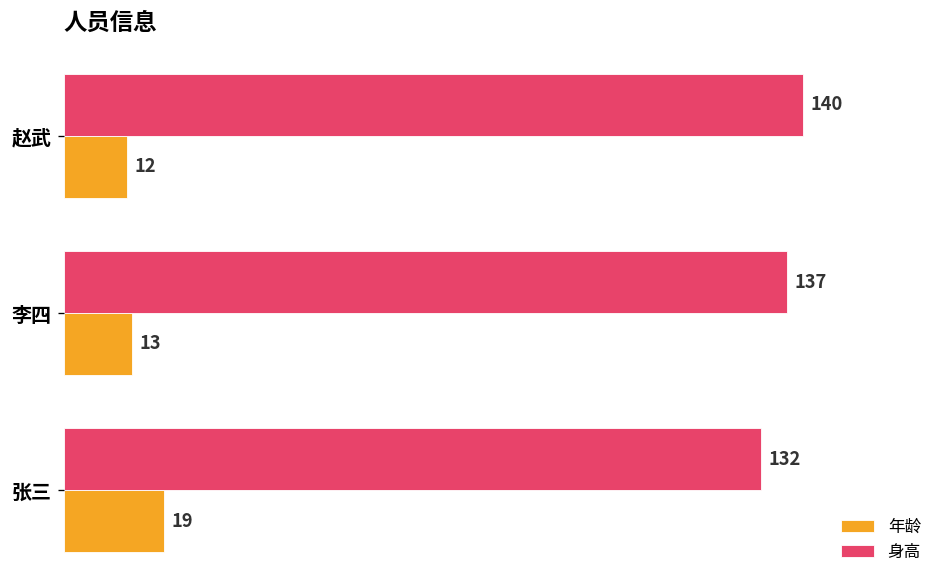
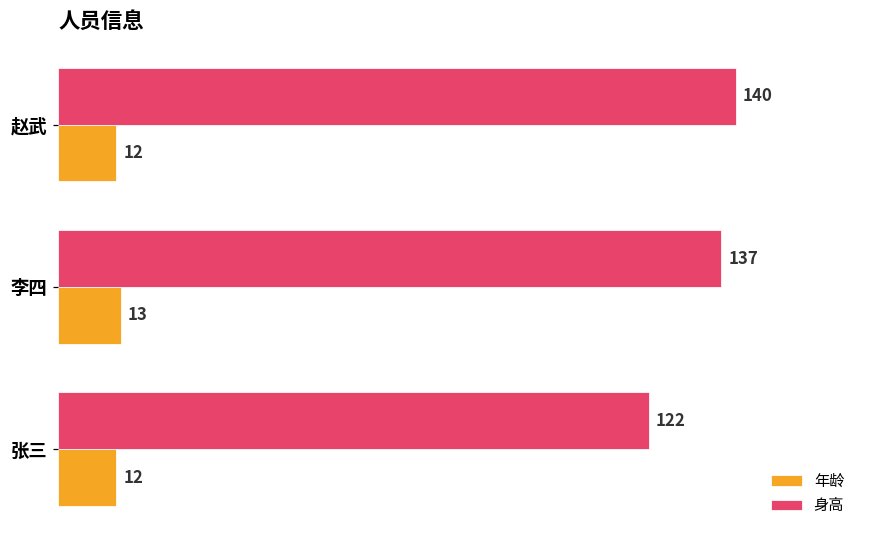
身高, 张三: 132 -> 122
年龄, 张三: 19 -> 12
